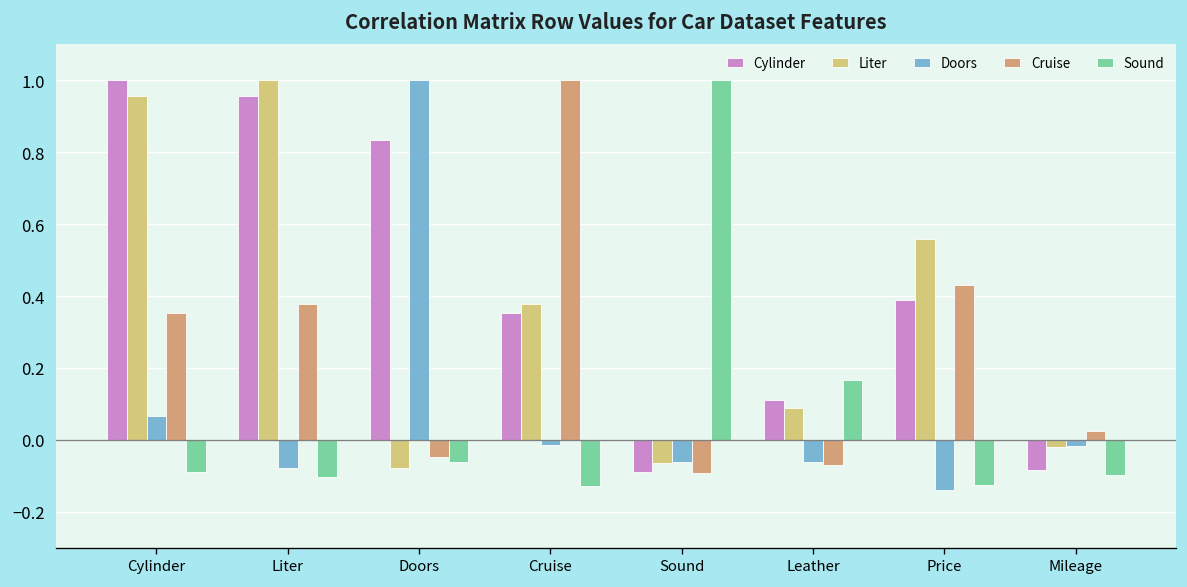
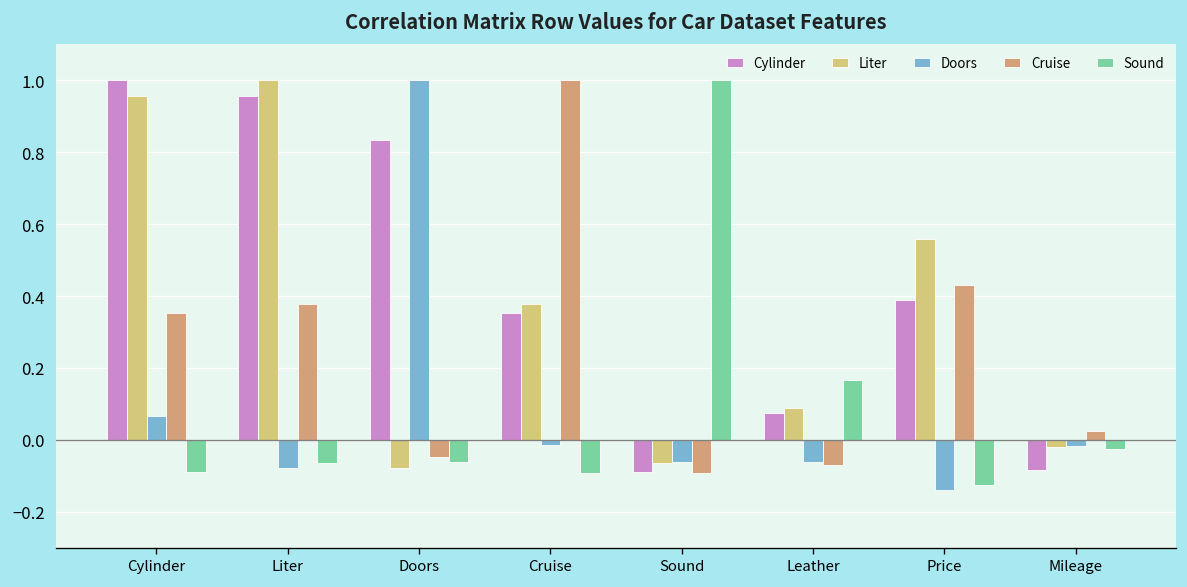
Sound, Liter: -0.10 -> -0.07
Sound, Cruise: -0.13 -> -0.09
Cylinder, Leather: 0.11 -> 0.08
Sound, Mileage: -0.10 -> -0.03
